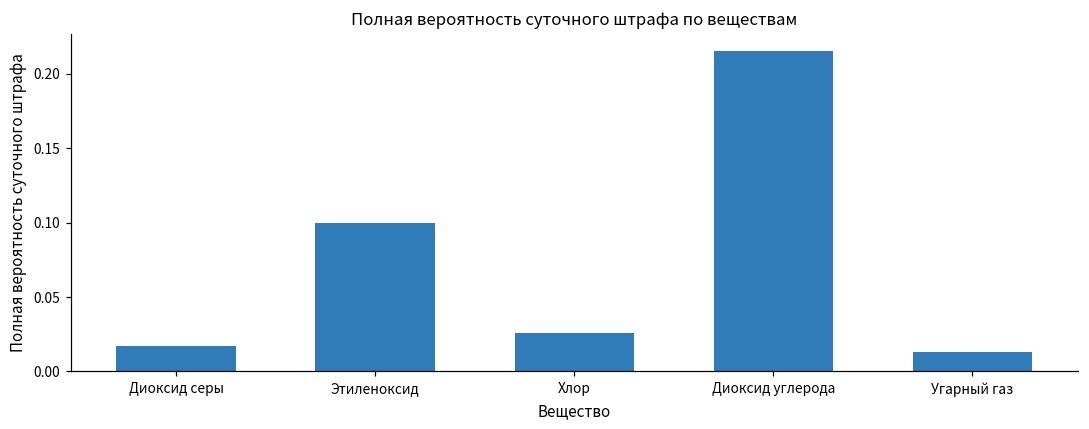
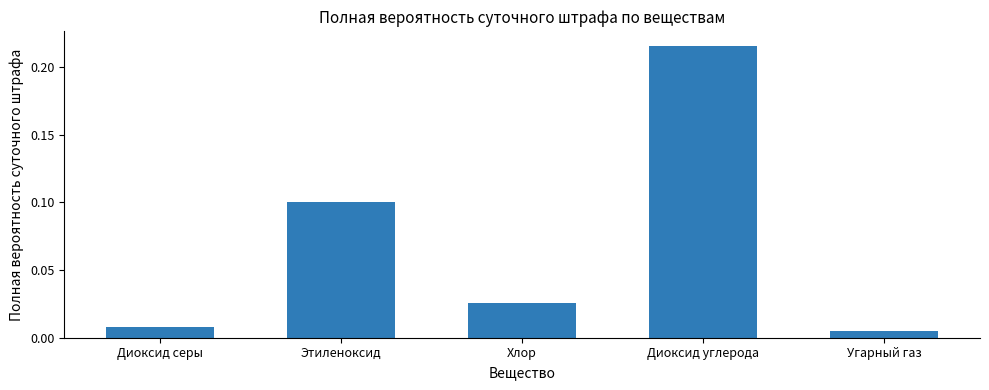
Диоксид серы: 0.017 -> 0.008
Угарный газ: 0.013 -> 0.005
